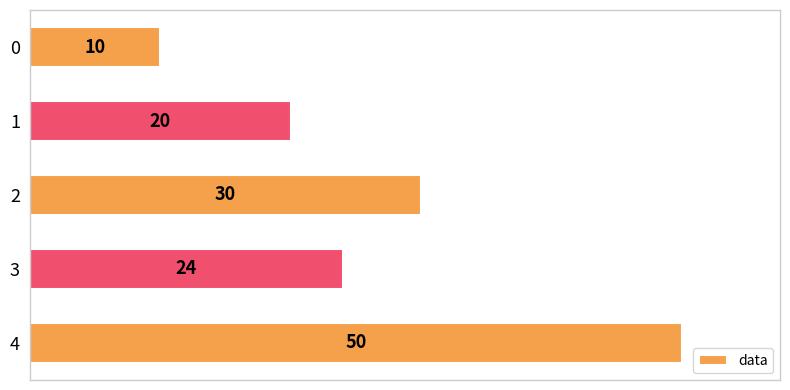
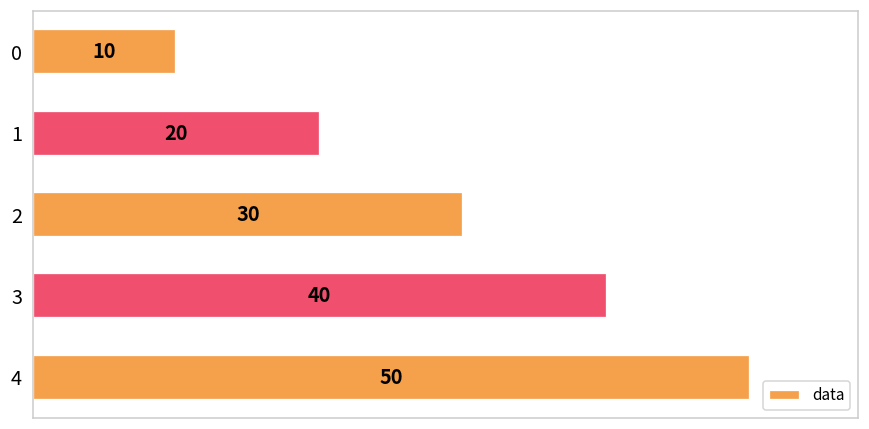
3: 24 -> 40
